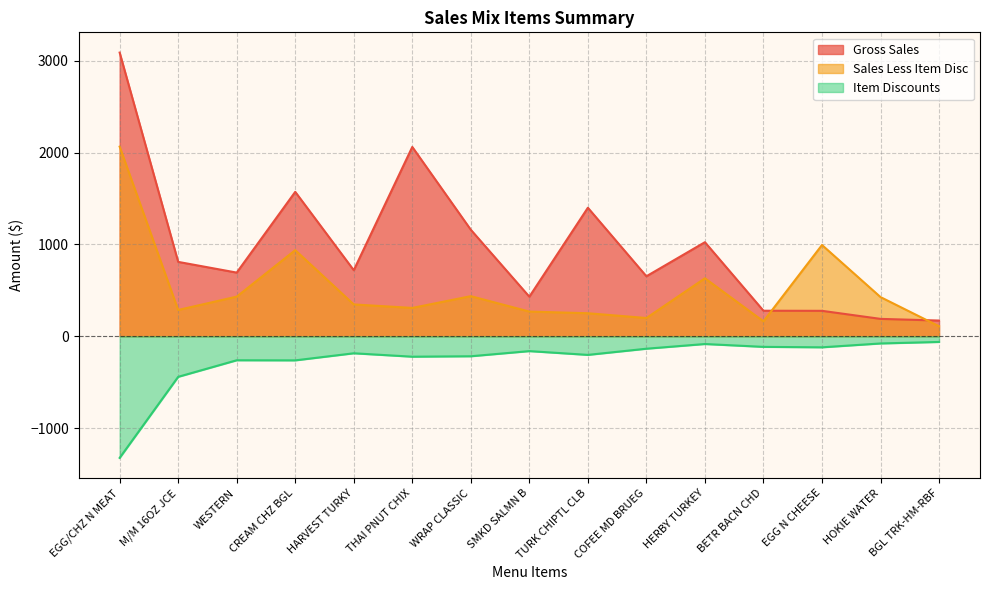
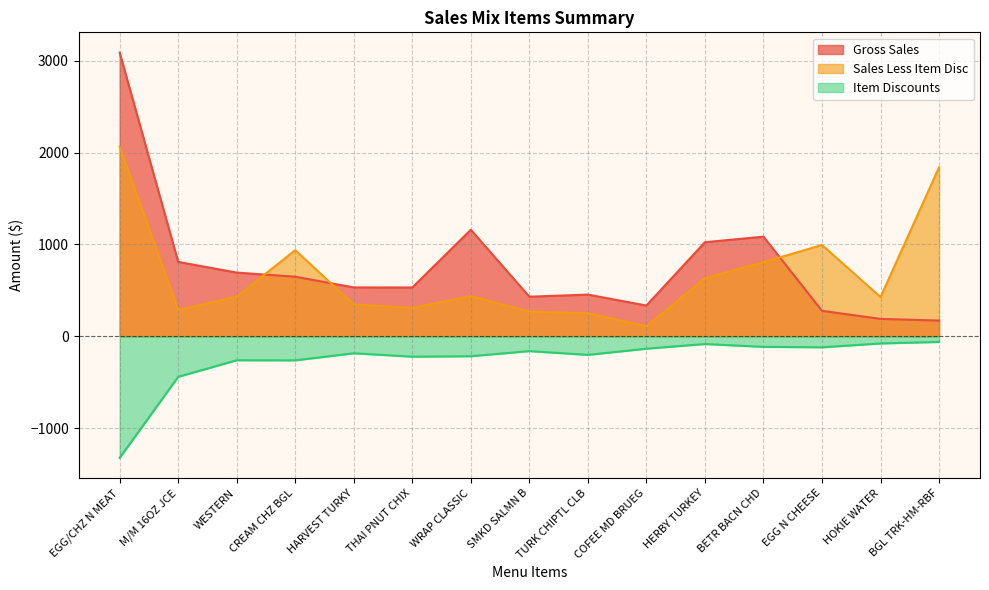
Gross Sales, CREAM CHZ BGL: 1600 -> 600
Gross Sales, HARVEST TURKY: 700 -> 500
Gross Sales, THAI PNUT CHIX: 2100 -> 500
Gross Sales, TURK CHIPTL CLB: 1400 -> 500
Gross Sales, COFEE MD BRUEG: 700 -> 300
Sales Less Item Disc, COFEE MD BRUEG: 200 -> 100
Gross Sales, BETR BACN CHD: 300 -> 1100
Sales Less Item Disc, BETR BACN CHD: 200 -> 800
Sales Less Item Disc, BGL TRK-HM-RBF: 100 -> 1800
